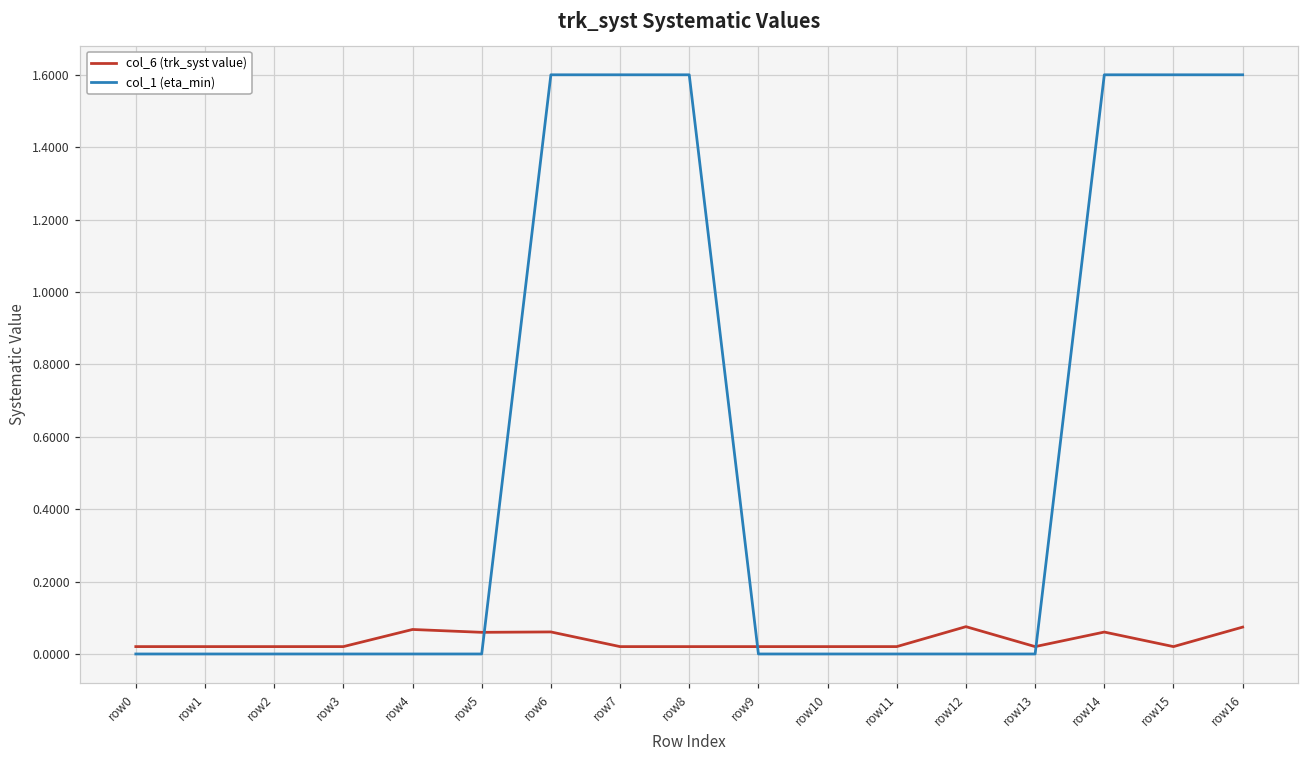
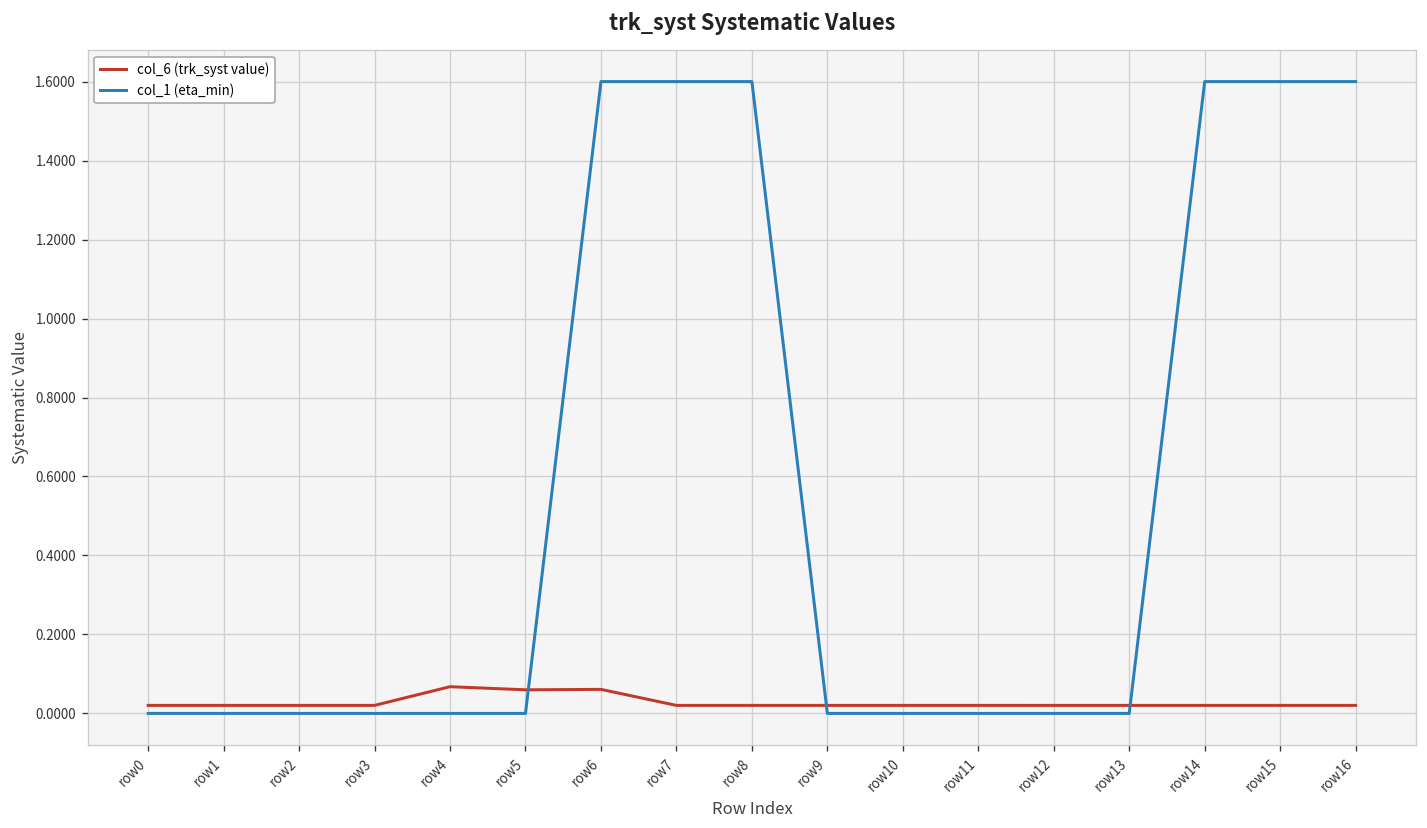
col_6 (trk_syst value), row12: 0.08 -> 0.02
col_6 (trk_syst value), row14: 0.06 -> 0.02
col_6 (trk_syst value), row16: 0.07 -> 0.02
